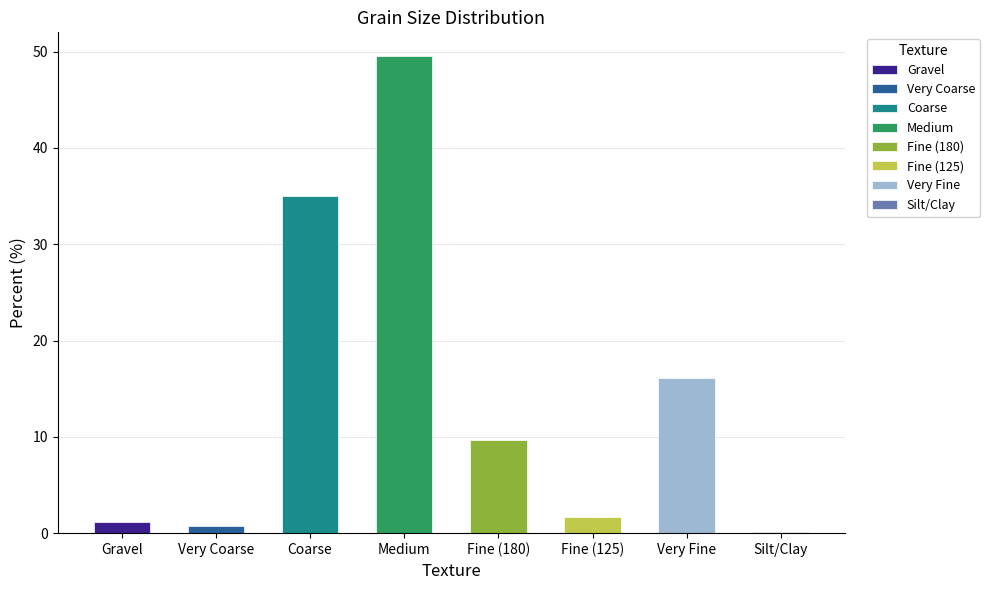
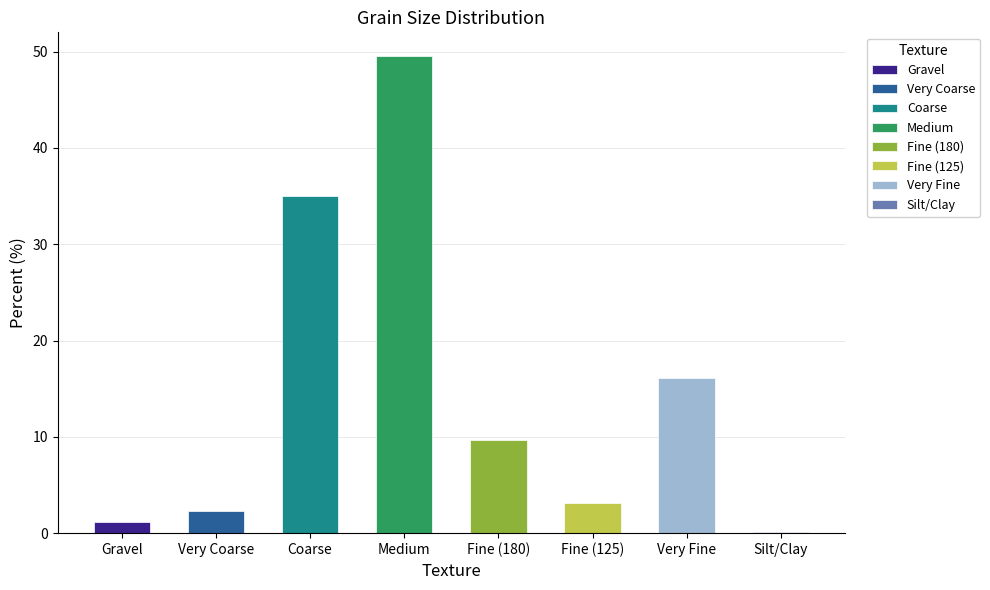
Very Coarse: 1 -> 2
Fine (125): 2 -> 3
